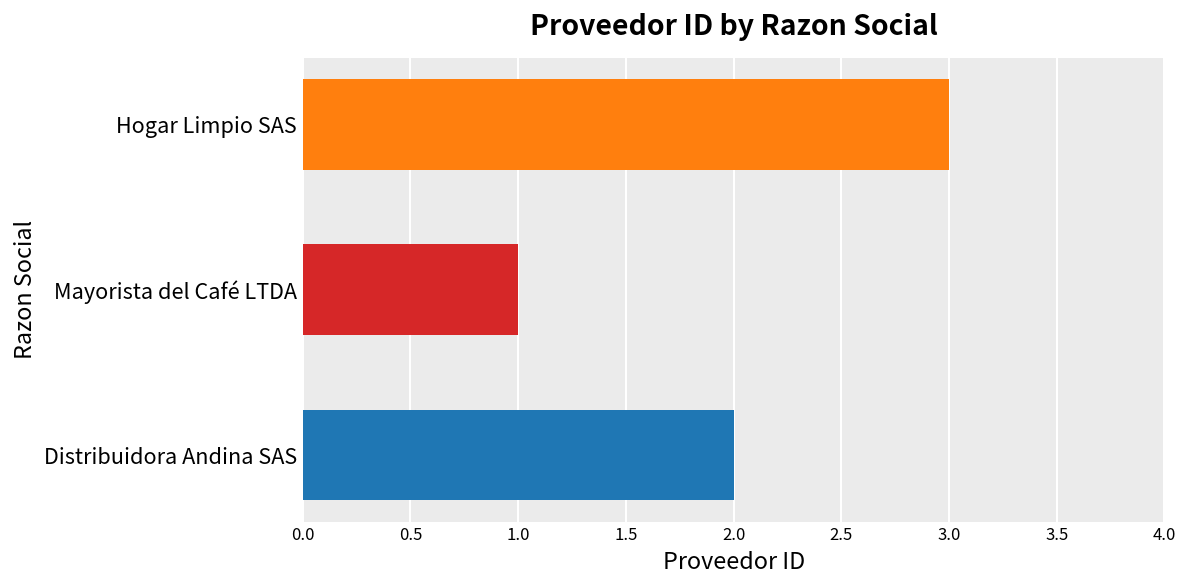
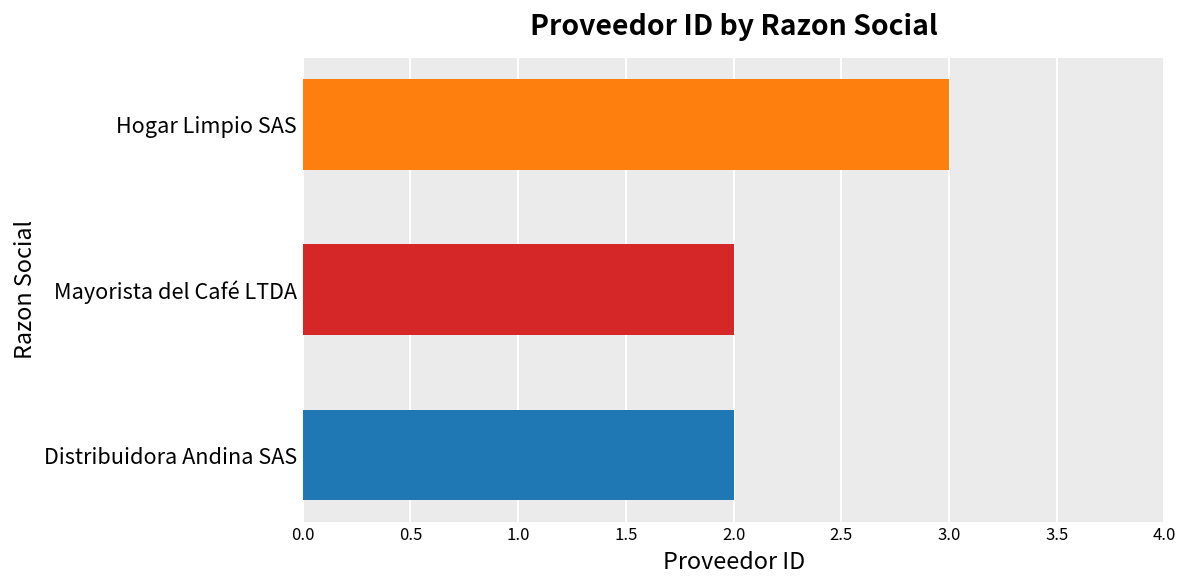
Mayorista del Café LTDA: 1 -> 2
